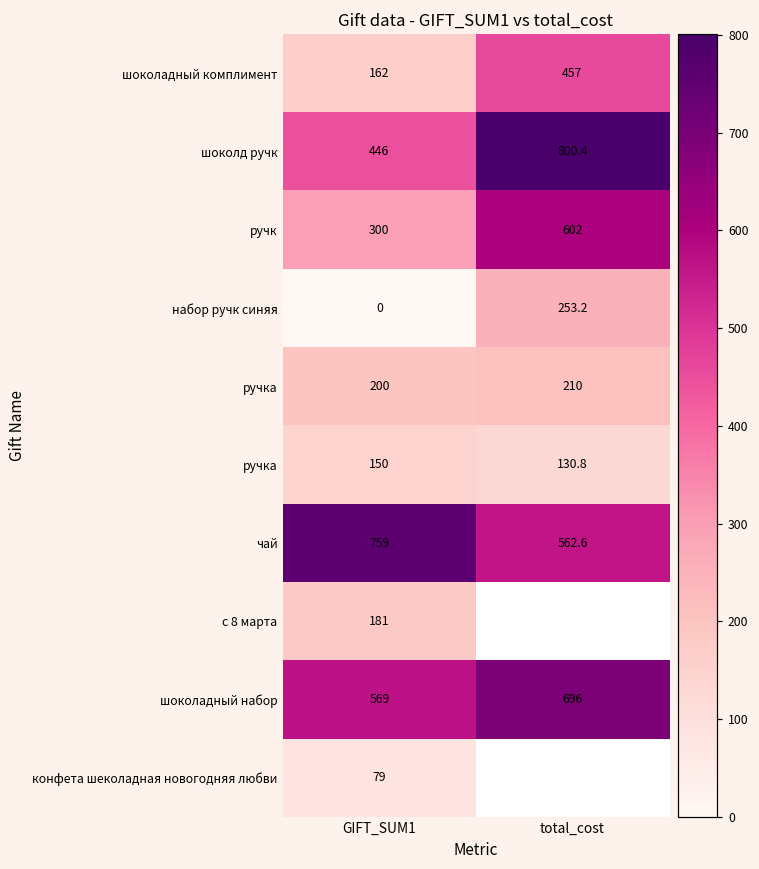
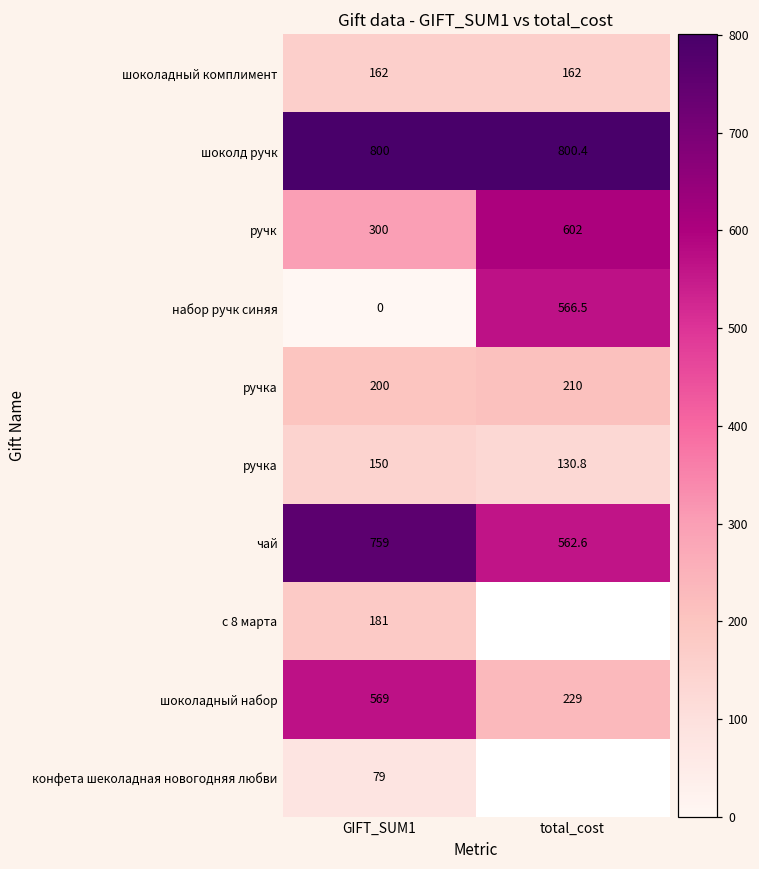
шоколадный комплимент, total_cost: 457 -> 162
шоколд ручк, GIFT_SUM1: 446 -> 800
набор ручк синяя, total_cost: 253.2 -> 566.5
шоколадный набор, total_cost: 696 -> 229
